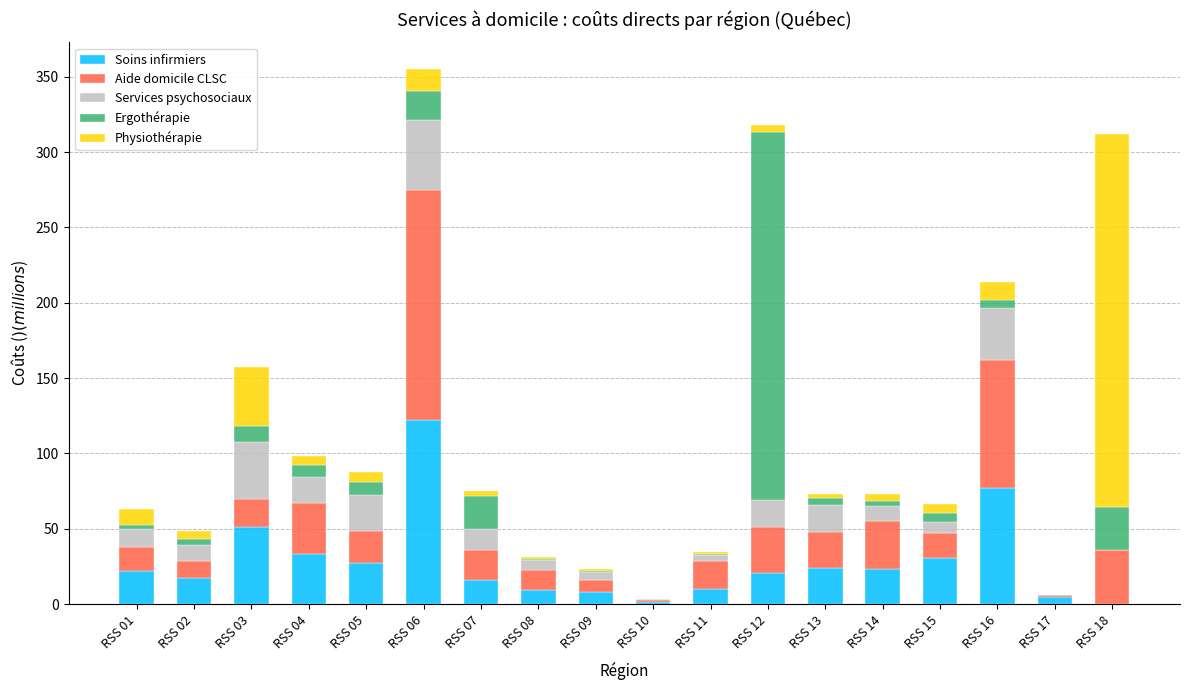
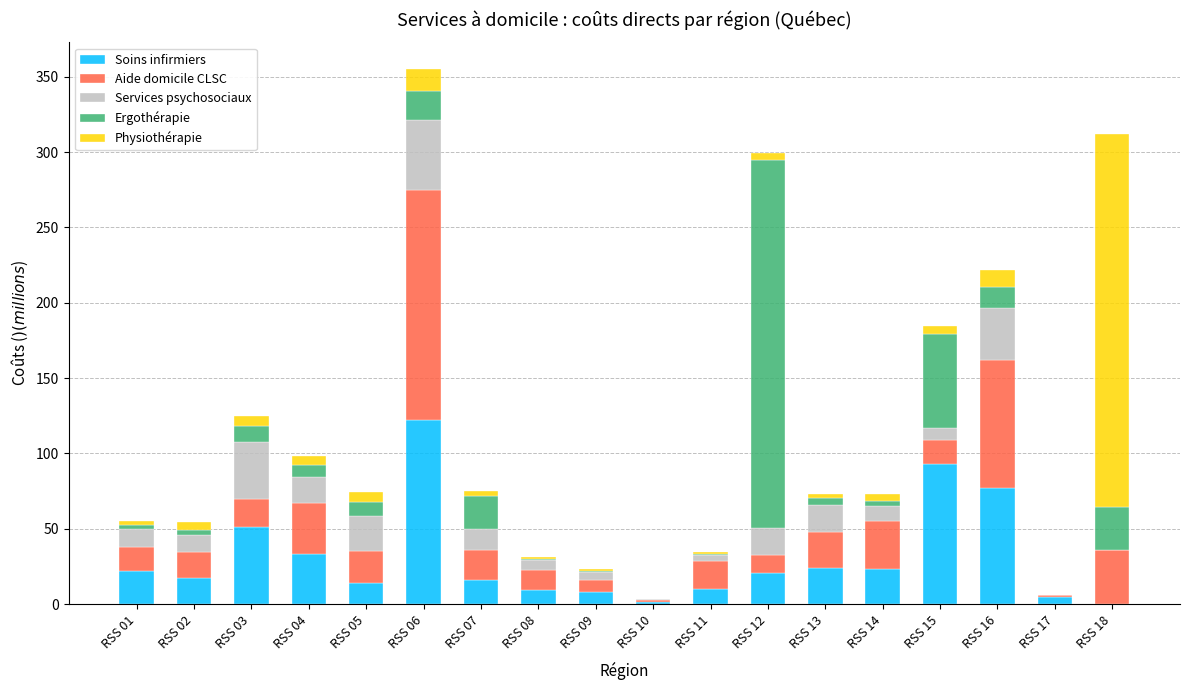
Physiothérapie, RSS 01: 11 -> 3
Aide domicile CLSC, RSS 02: 11 -> 17
Physiothérapie, RSS 03: 39 -> 6
Soins infirmiers, RSS 05: 27 -> 14
Aide domicile CLSC, RSS 12: 31 -> 12
Soins infirmiers, RSS 15: 31 -> 93
Ergothérapie, RSS 15: 6 -> 62
Ergothérapie, RSS 16: 5 -> 14
